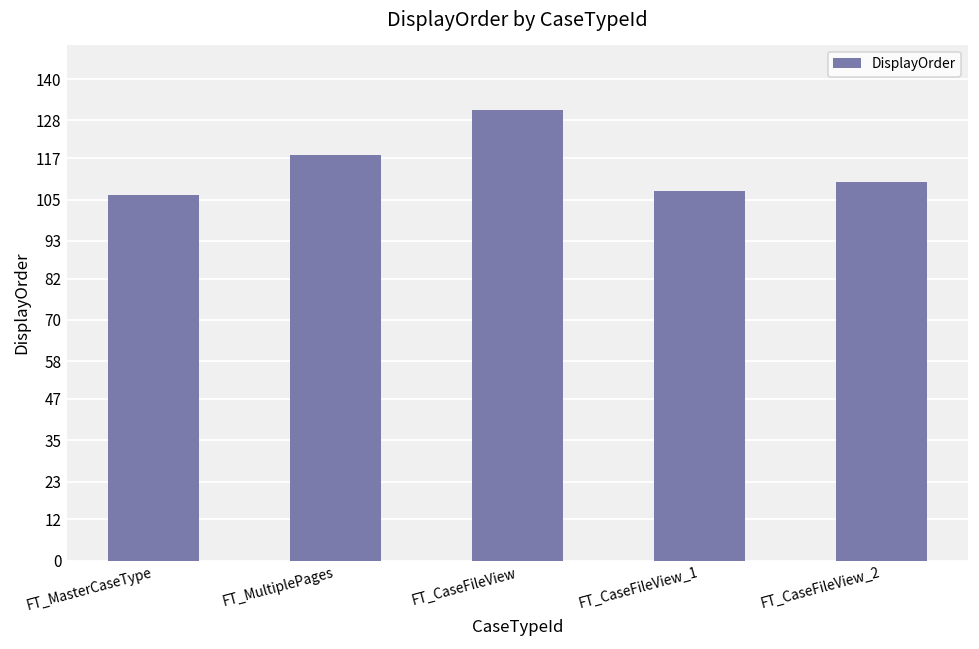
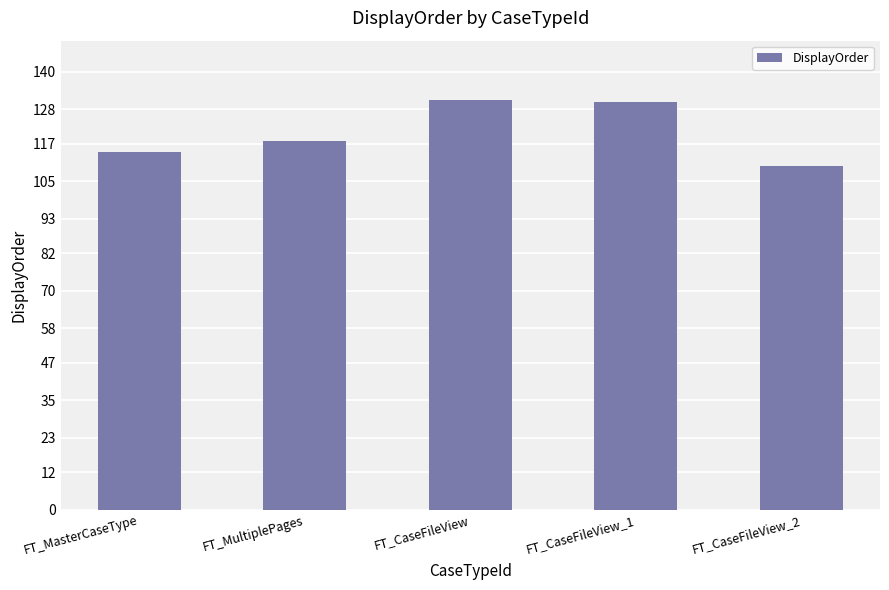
FT_MasterCaseType: 106 -> 114
FT_CaseFileView_1: 108 -> 130
